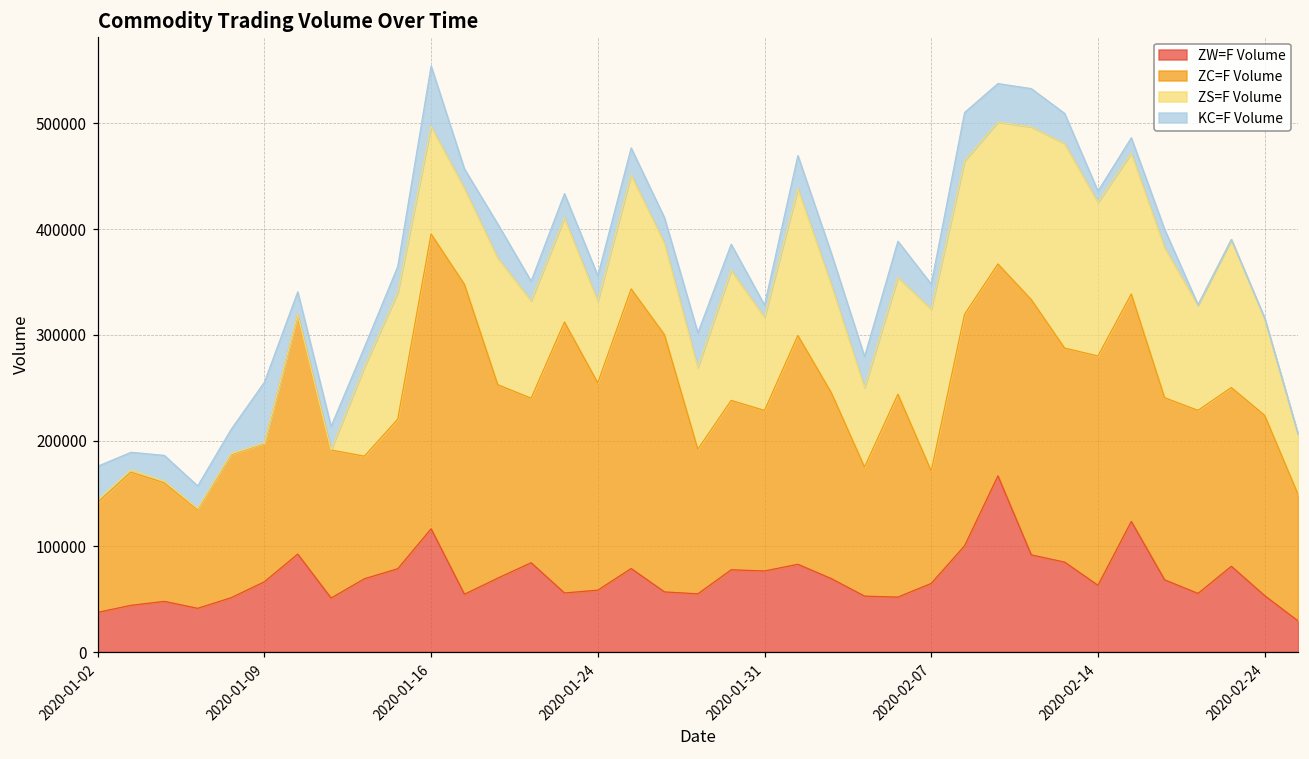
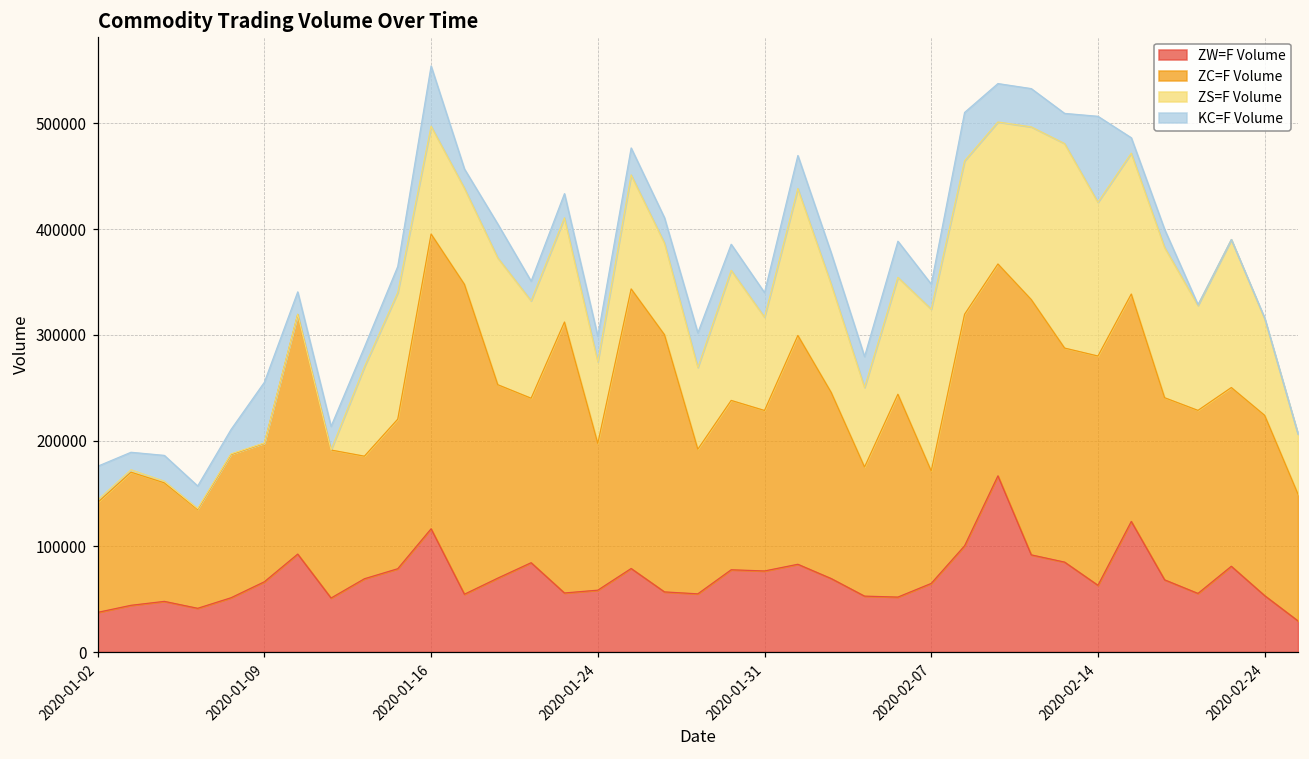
ZC=F Volume, 2020-01-24: 200000 -> 140000
KC=F Volume, 2020-01-31: 10000 -> 20000
KC=F Volume, 2020-02-14: 10000 -> 80000
